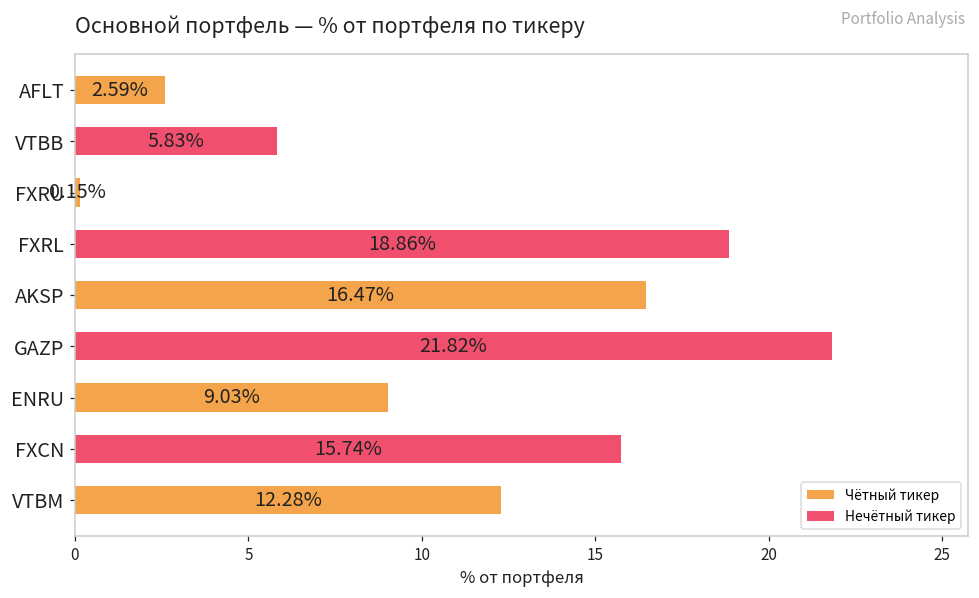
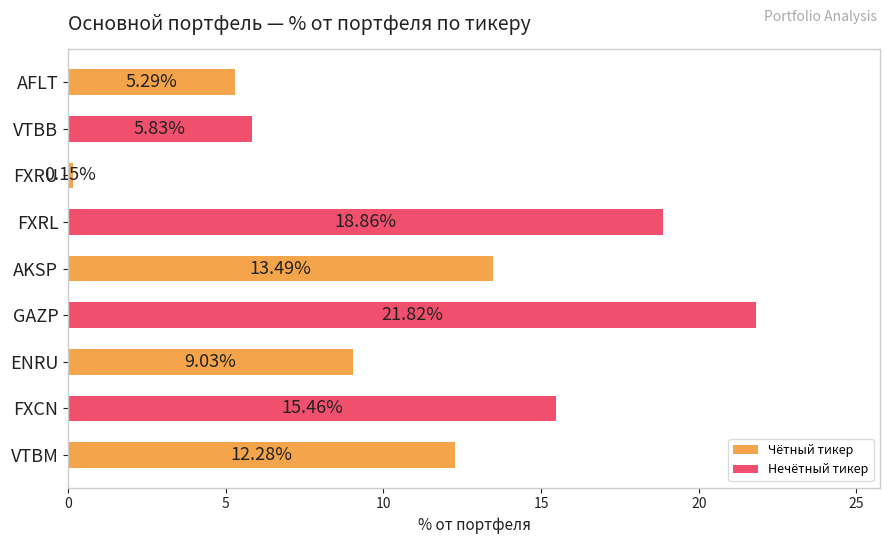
AFLT: 2.59% -> 5.29%
AKSP: 16.47% -> 13.49%
FXCN: 15.74% -> 15.46%
